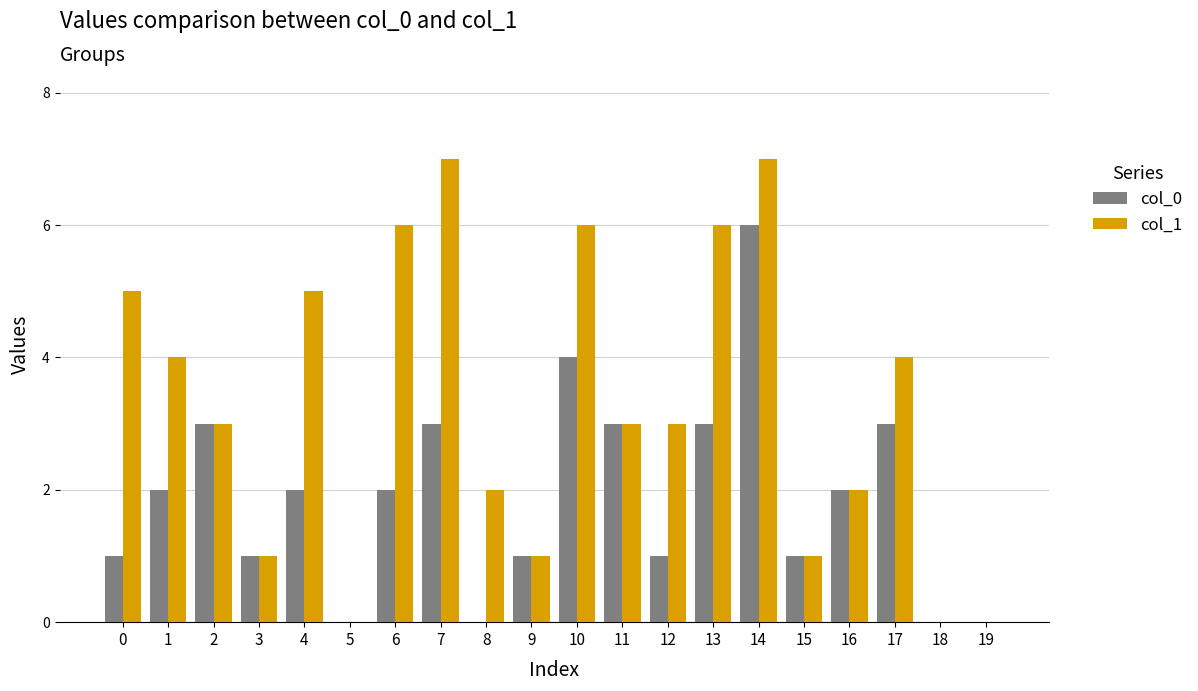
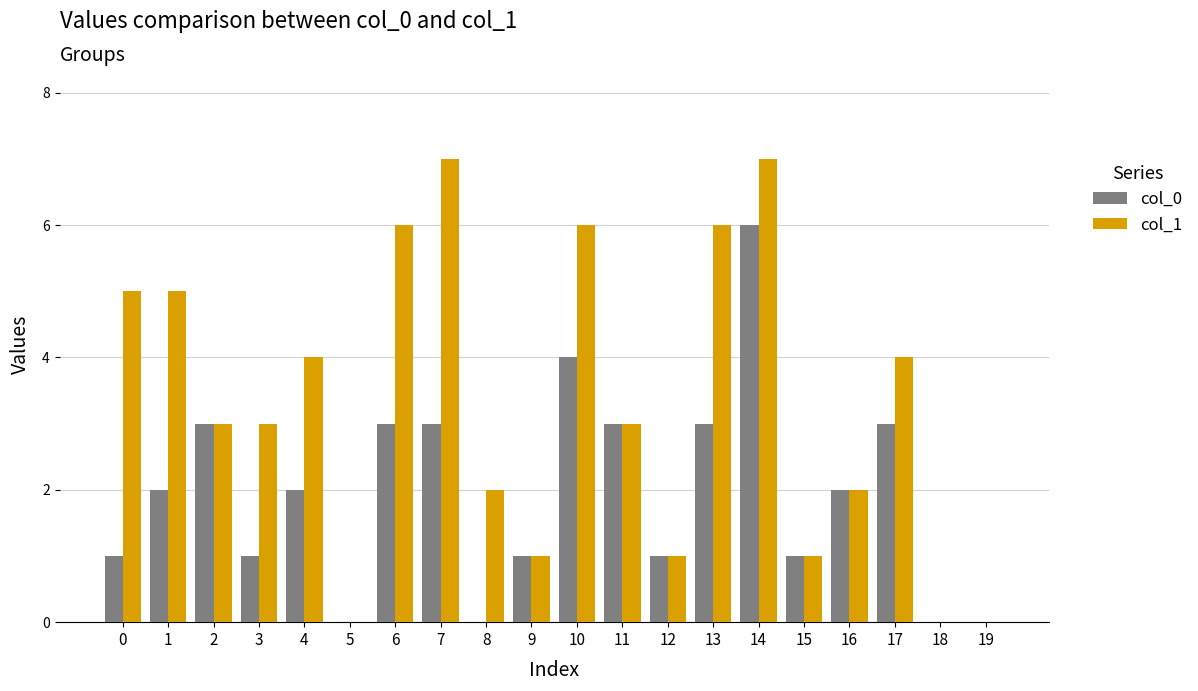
col_1, 1: 4 -> 5
col_1, 3: 1 -> 3
col_1, 4: 5 -> 4
col_0, 6: 2 -> 3
col_1, 12: 3 -> 1
